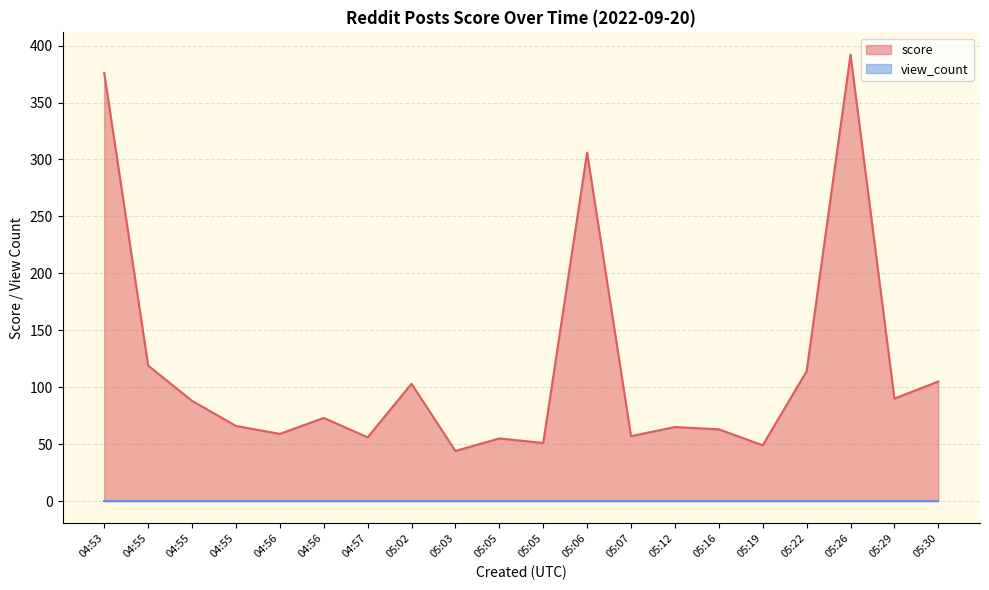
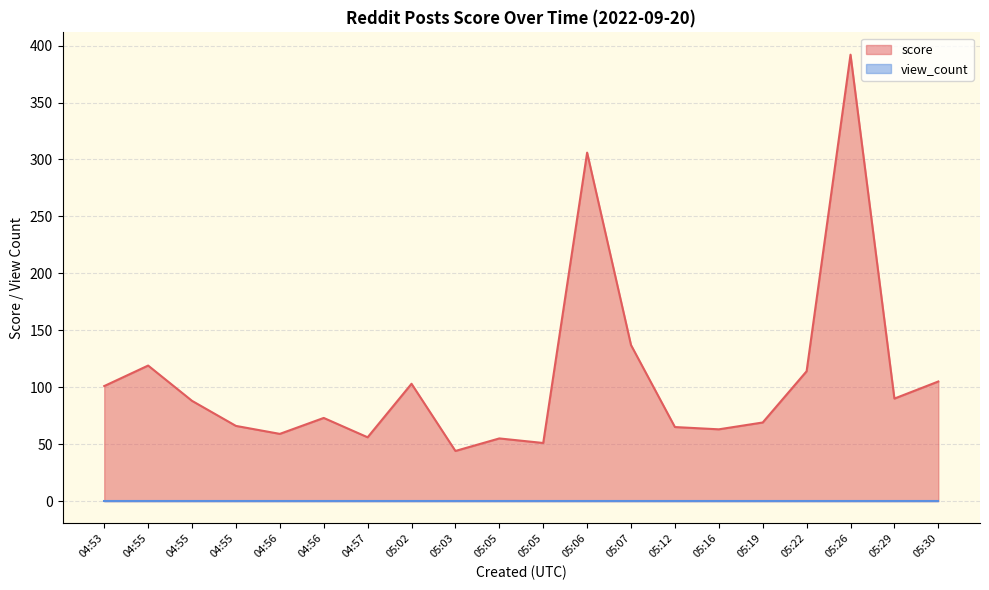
score, 04:53: 376 -> 101
score, 05:07: 57 -> 137
score, 05:19: 49 -> 69
